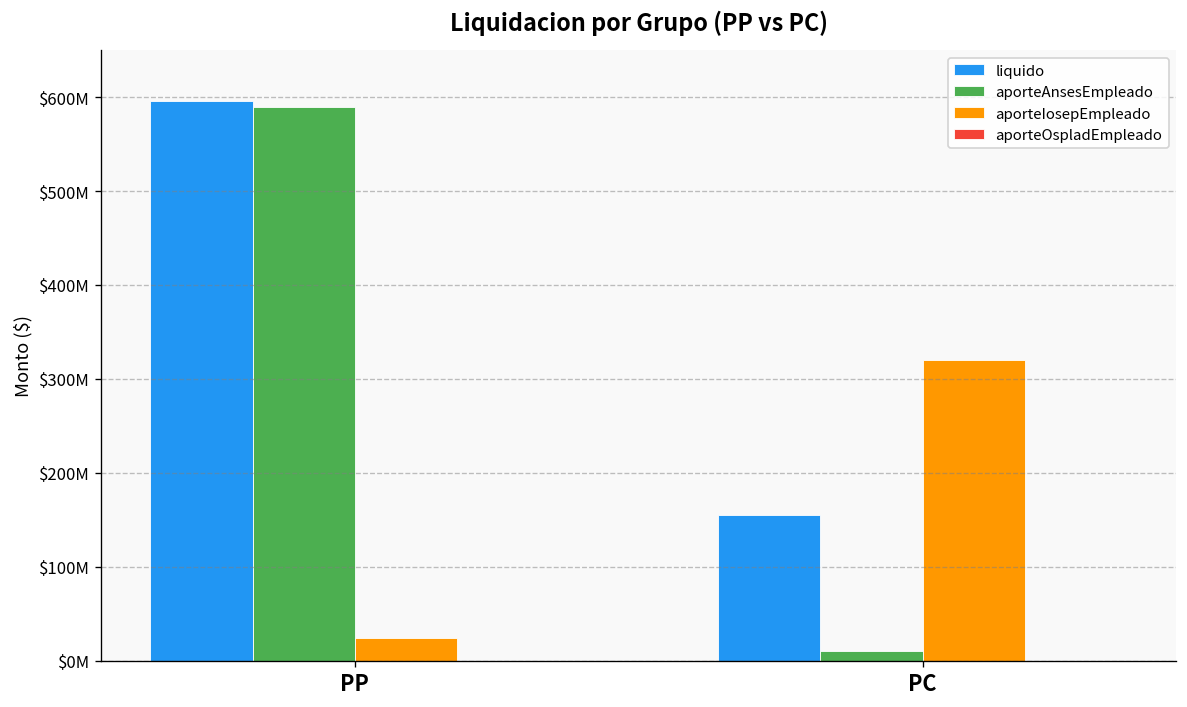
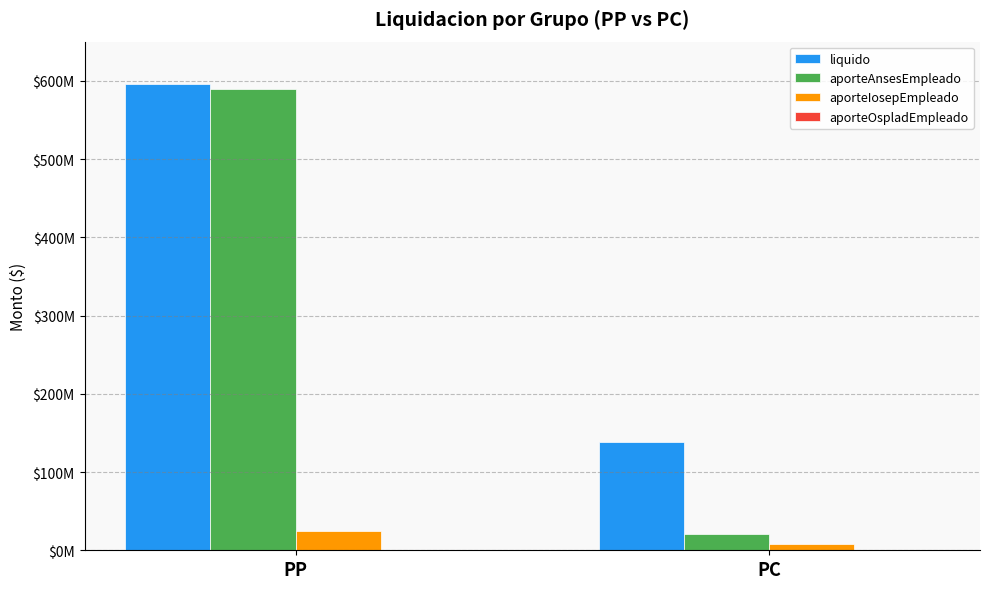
liquido, PC: $150000000 -> $140000000
aporteAnsesEmpleado, PC: $10000000 -> $20000000
aporteIosepEmpleado, PC: $320000000 -> $10000000
